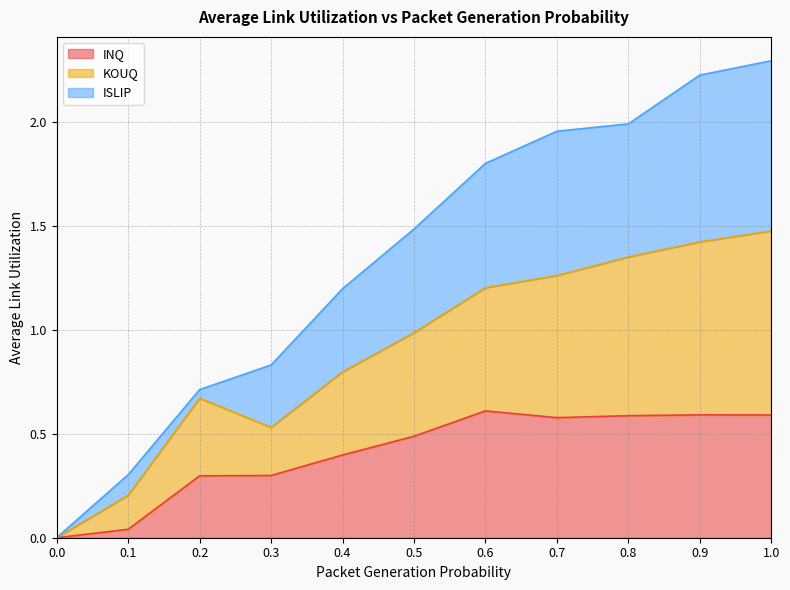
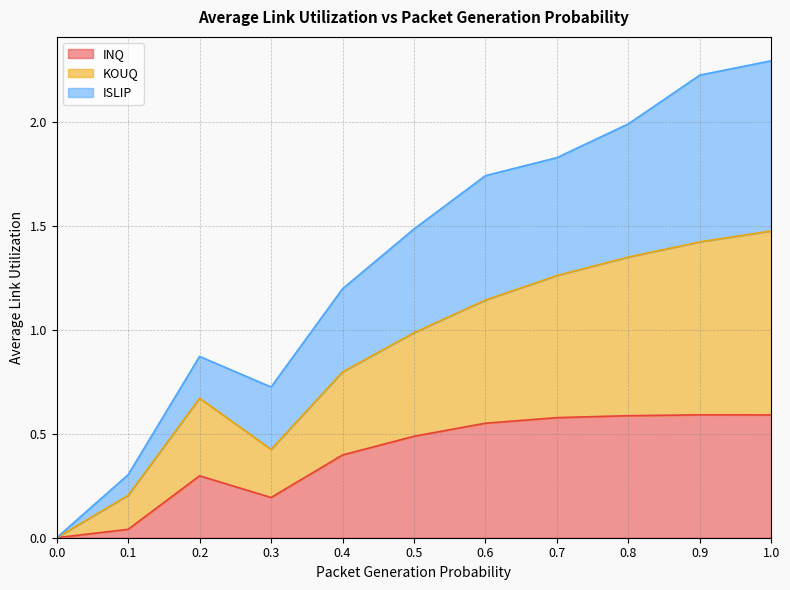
ISLIP, 0.2: 0.04 -> 0.20
INQ, 0.3: 0.30 -> 0.19
INQ, 0.6: 0.61 -> 0.55
ISLIP, 0.7: 0.69 -> 0.57
